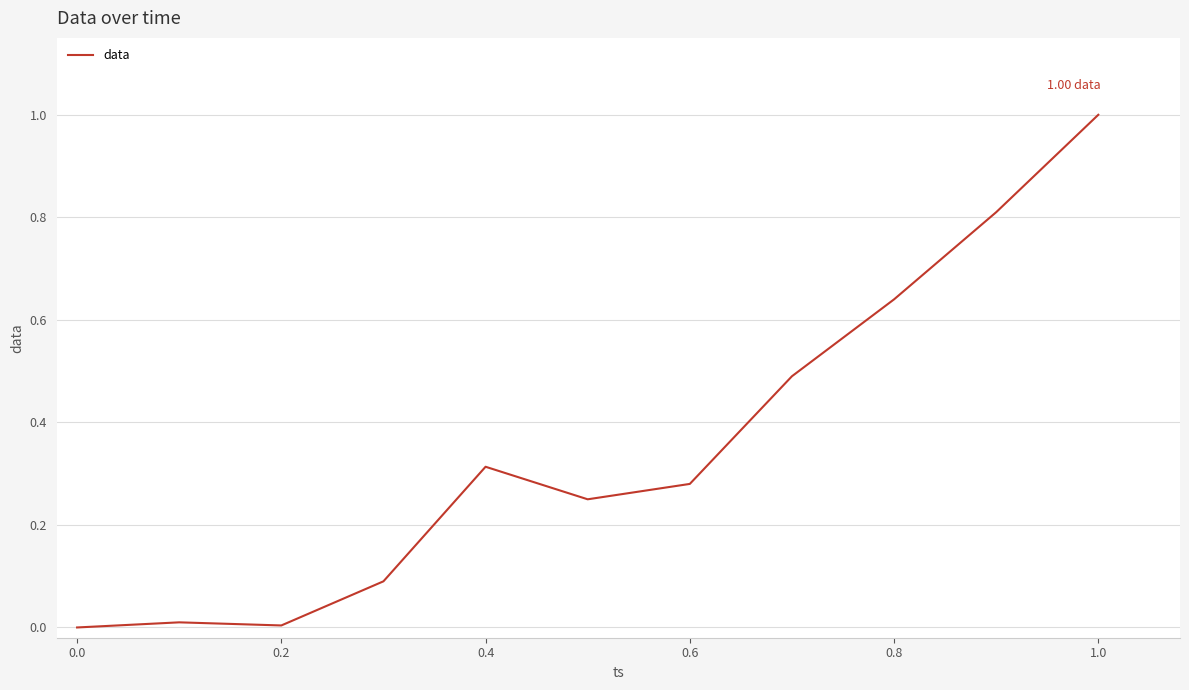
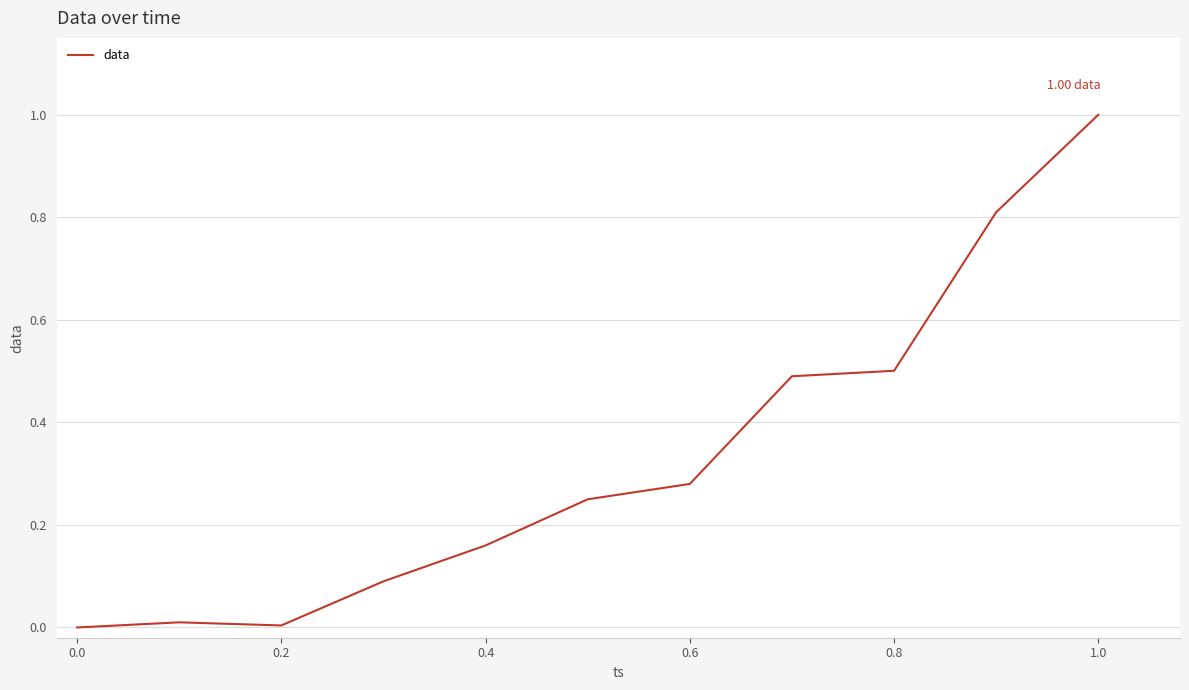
0.4: 0.31 -> 0.16
0.8: 0.64 -> 0.50
